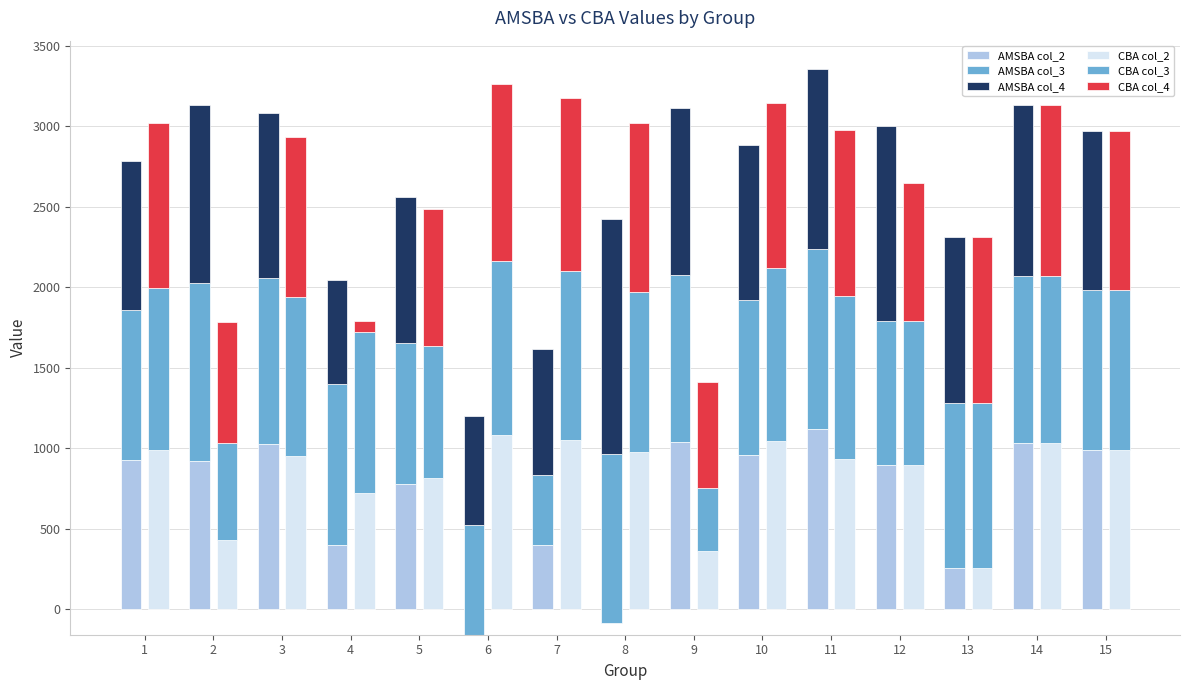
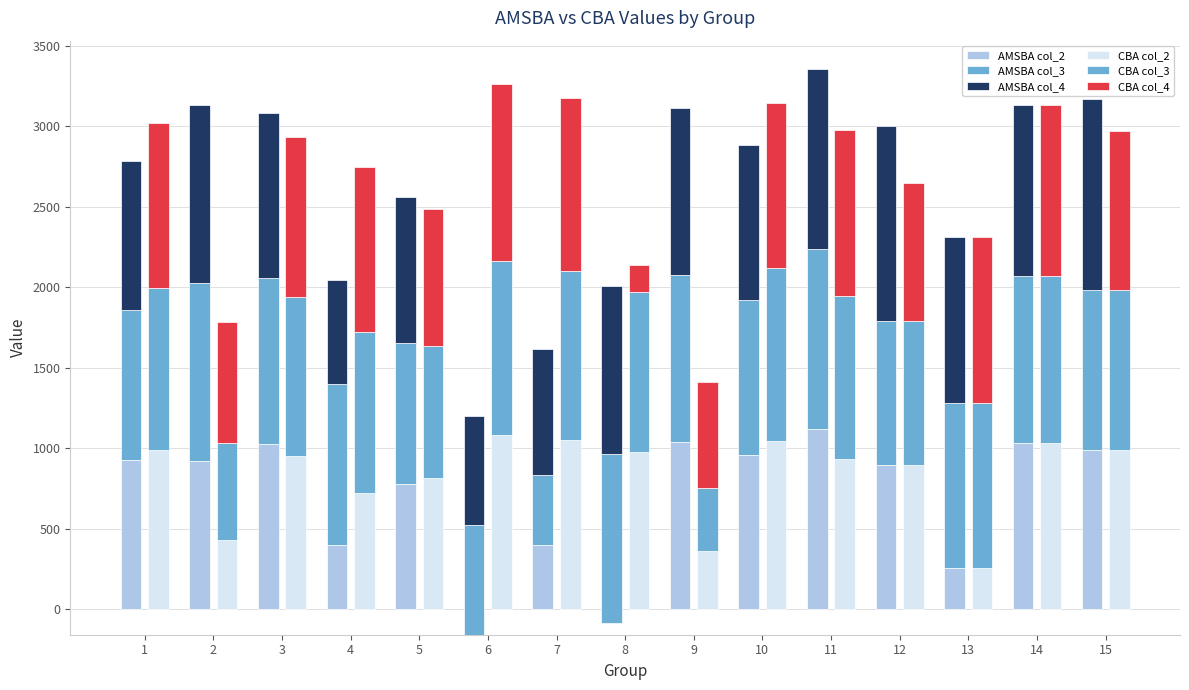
CBA col_4, 4: 70 -> 1030
AMSBA col_4, 8: 1460 -> 1050
CBA col_4, 8: 1050 -> 170
AMSBA col_4, 15: 990 -> 1190
